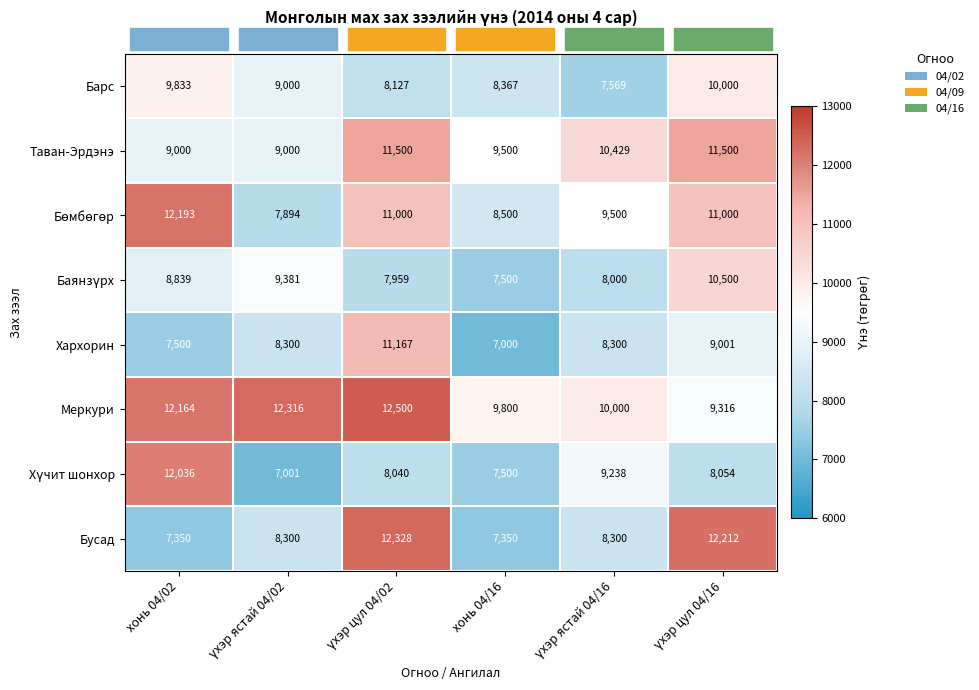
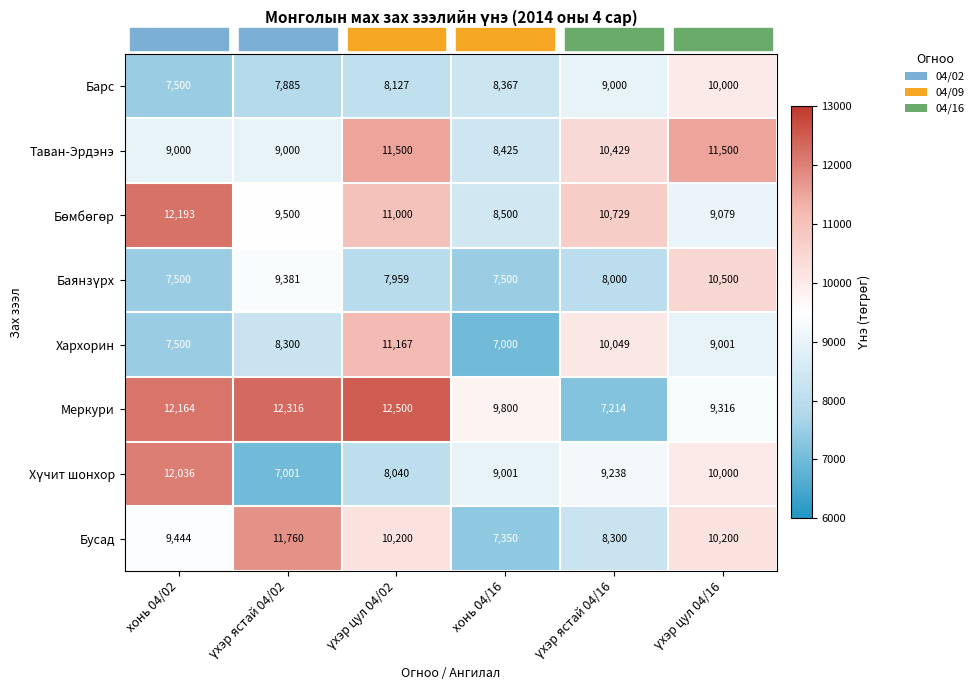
Барс, хонь 04/02: 9,833 -> 7,500
Барс, үхэр ястай 04/02: 9,000 -> 7,885
Барс, үхэр ястай 04/16: 7,569 -> 9,000
Таван-Эрдэнэ, хонь 04/16: 9,500 -> 8,425
Бөмбөгөр, үхэр ястай 04/02: 7,894 -> 9,500
Бөмбөгөр, үхэр ястай 04/16: 9,500 -> 10,729
Бөмбөгөр, үхэр цул 04/16: 11,000 -> 9,079
Баянзүрх, хонь 04/02: 8,839 -> 7,500
Хархорин, үхэр ястай 04/16: 8,300 -> 10,049
Меркури, үхэр ястай 04/16: 10,000 -> 7,214
Хүчит шонхор, хонь 04/16: 7,500 -> 9,001
Хүчит шонхор, үхэр цул 04/16: 8,054 -> 10,000
Бусад, хонь 04/02: 7,350 -> 9,444
Бусад, үхэр ястай 04/02: 8,300 -> 11,760
Бусад, үхэр цул 04/02: 12,328 -> 10,200
Бусад, үхэр цул 04/16: 12,212 -> 10,200
